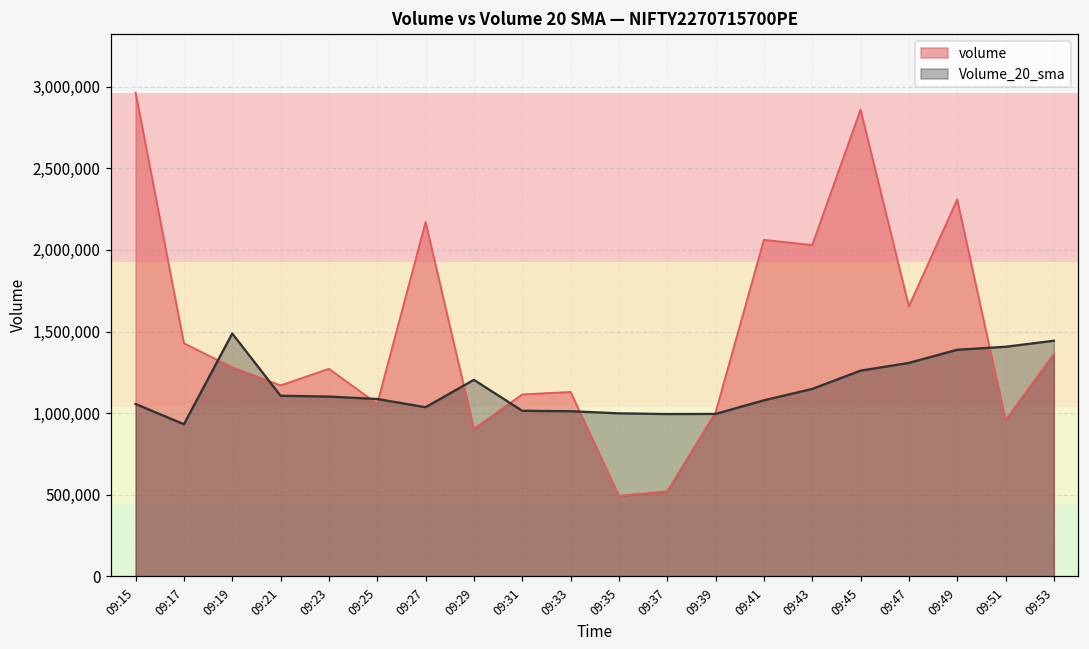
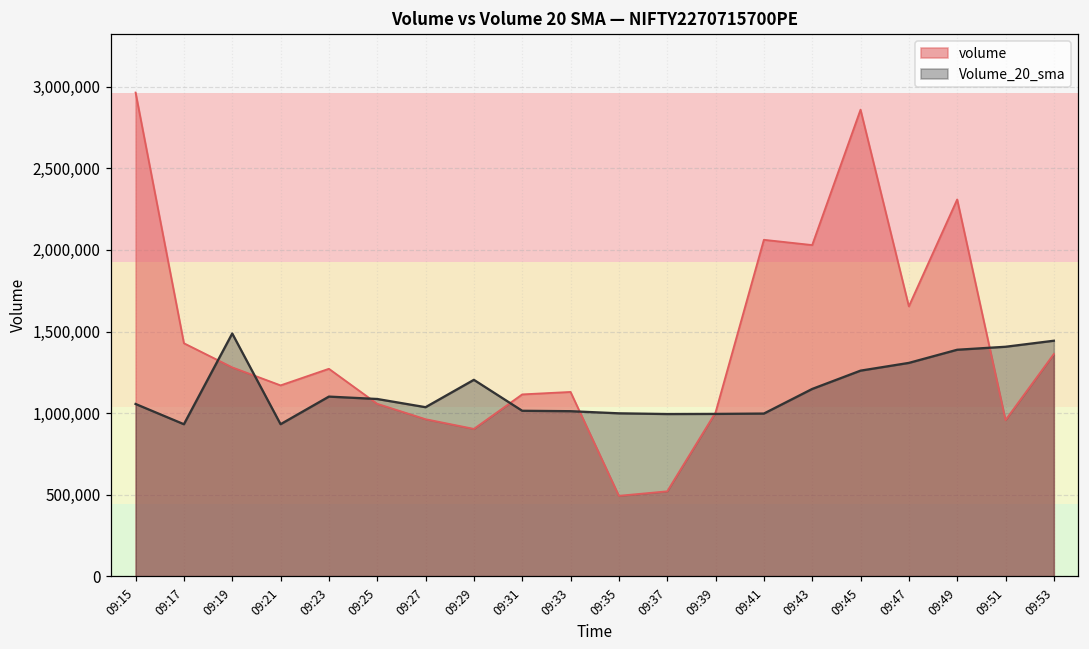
Volume_20_sma, 09:21: 1,110,000 -> 930,000
volume, 09:27: 2,170,000 -> 960,000
Volume_20_sma, 09:41: 1,080,000 -> 1,000,000
